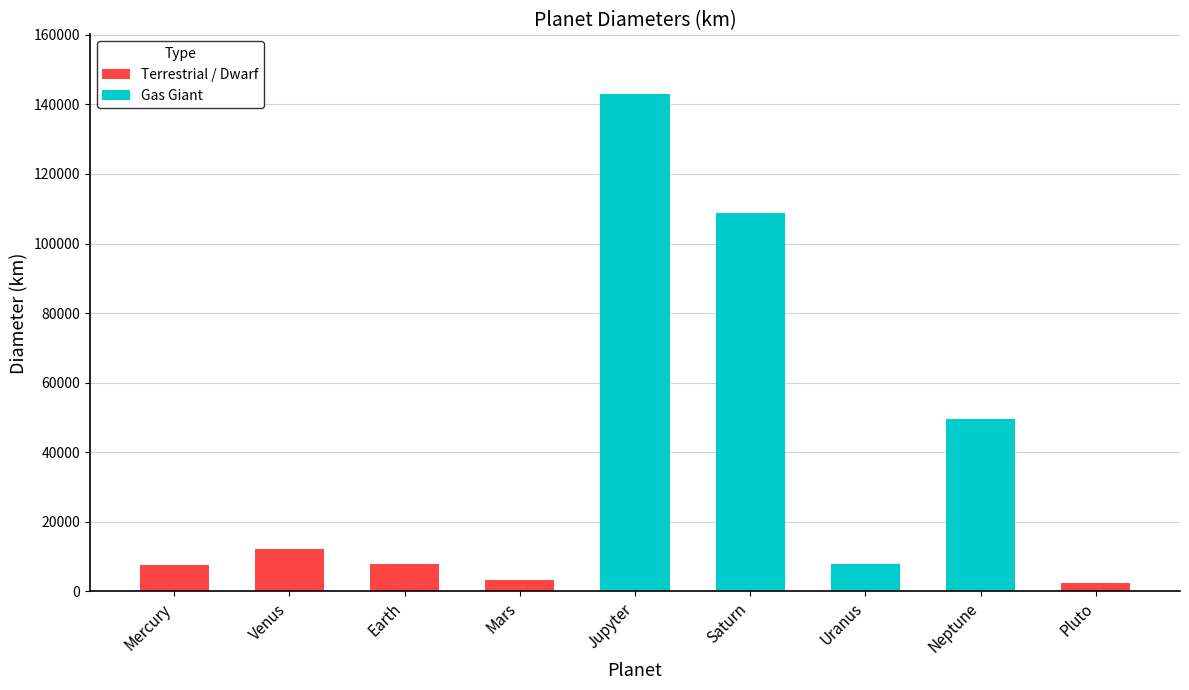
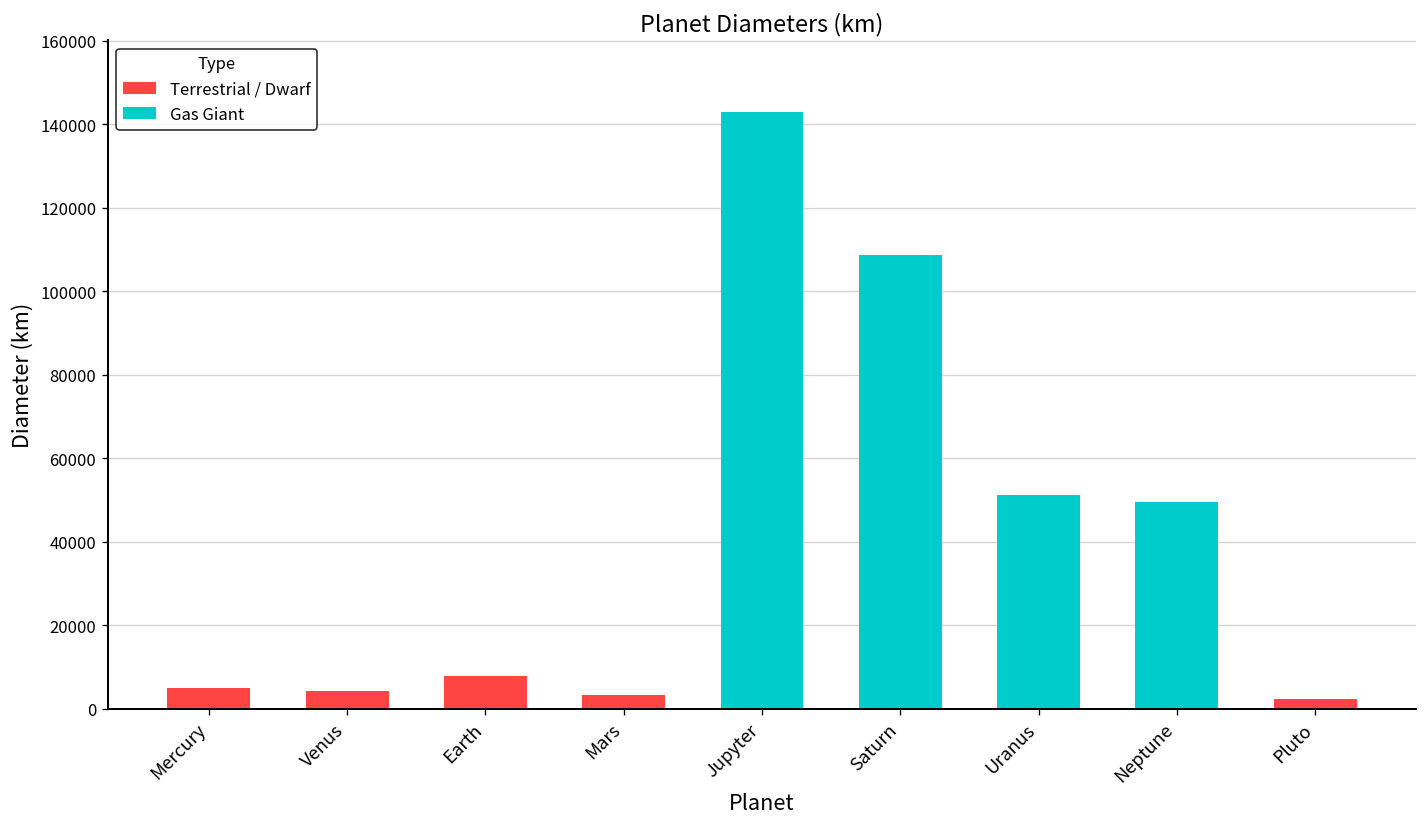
Mercury: 8000 -> 5000
Venus: 12000 -> 4000
Uranus: 8000 -> 51000
